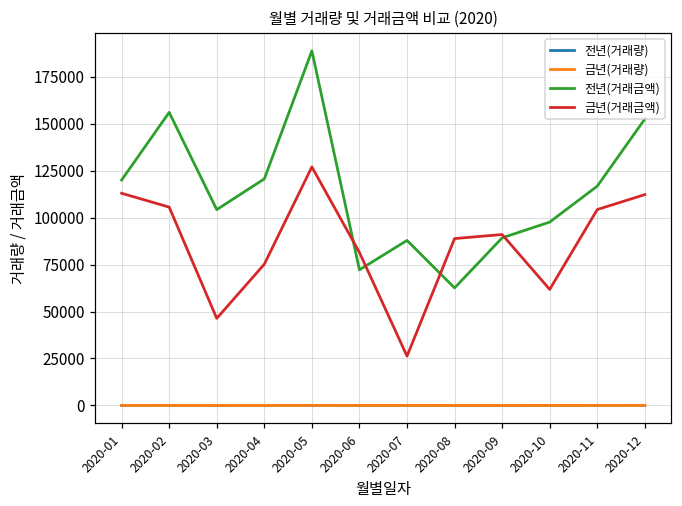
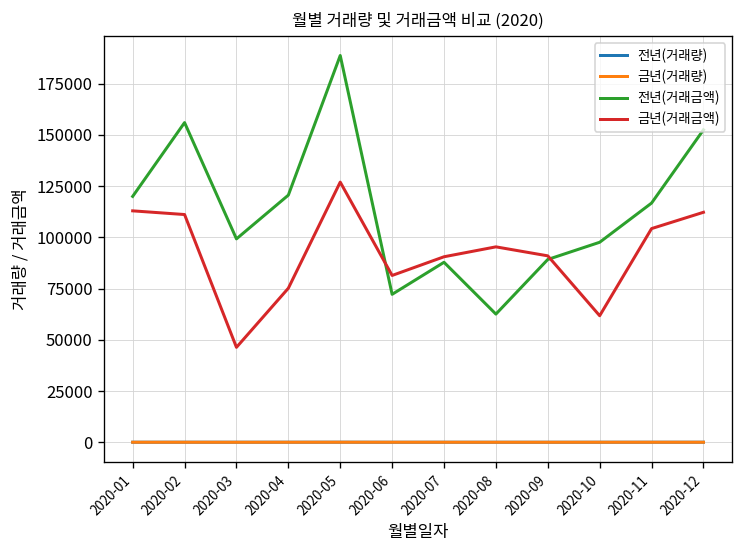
금년(거래금액), 2020-02: 106000 -> 111000
전년(거래금액), 2020-03: 104000 -> 99000
금년(거래금액), 2020-07: 26000 -> 91000
금년(거래금액), 2020-08: 89000 -> 95000
